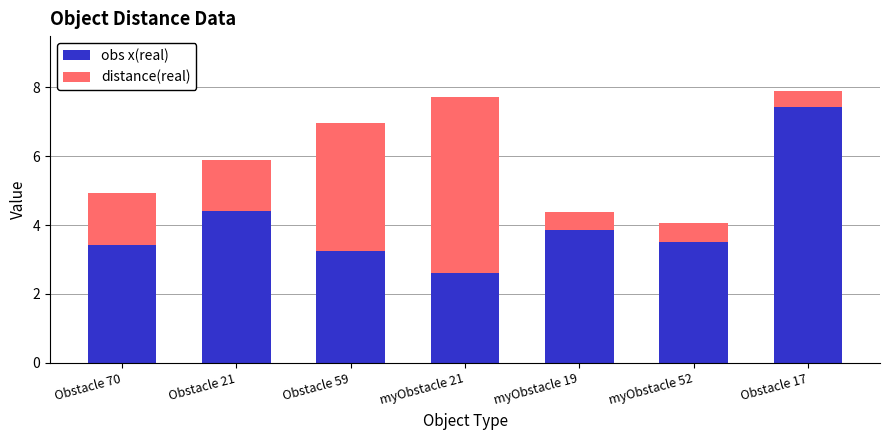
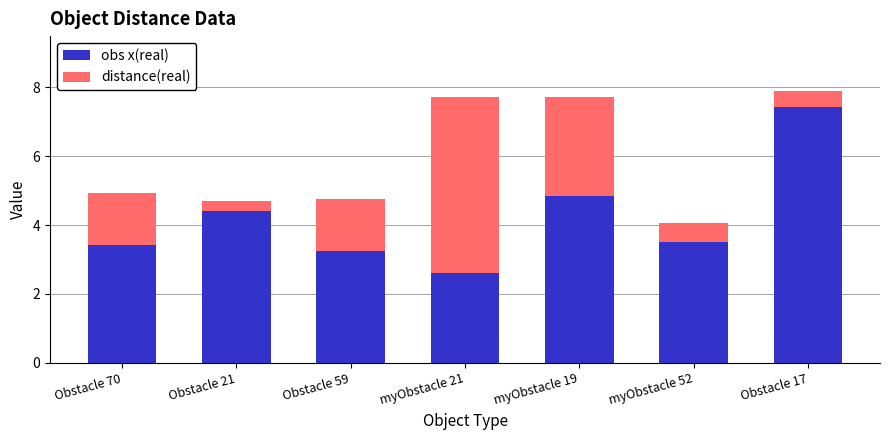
distance(real), Obstacle 21: 1.5 -> 0.3
distance(real), Obstacle 59: 3.7 -> 1.5
obs x(real), myObstacle 19: 3.9 -> 4.8
distance(real), myObstacle 19: 0.5 -> 2.9
